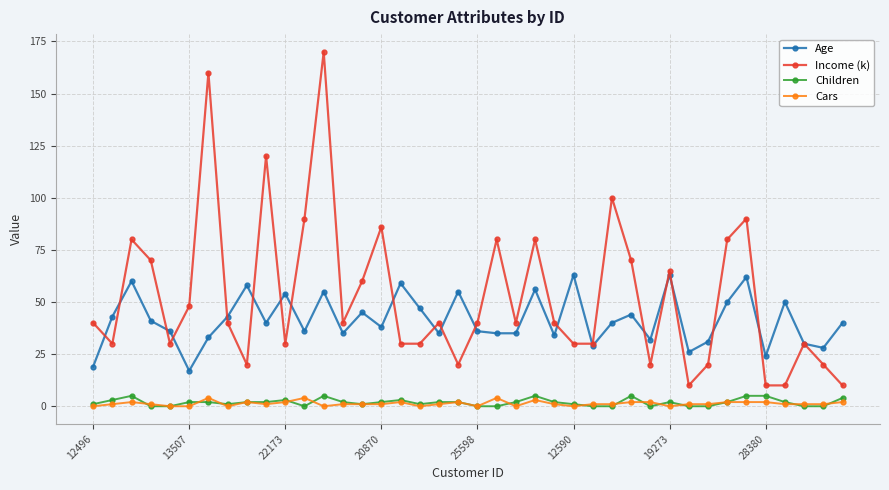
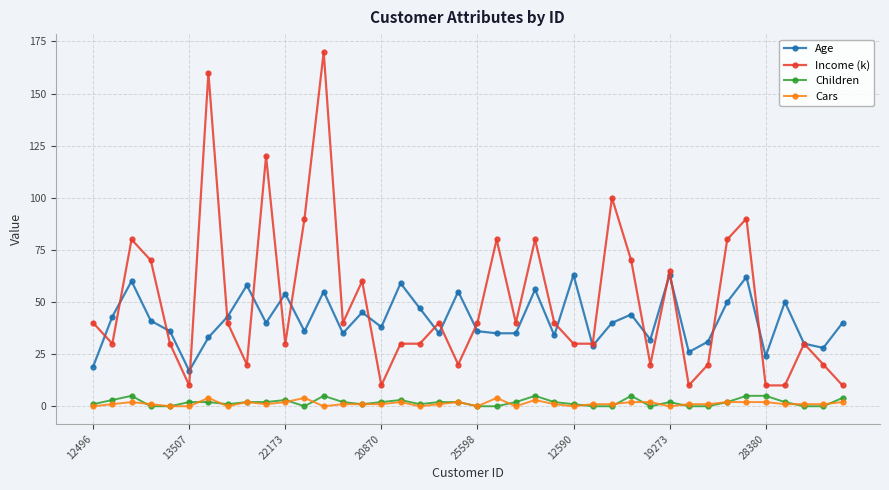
Income (k), 13507: 48 -> 10
Income (k), 20870: 86 -> 10
